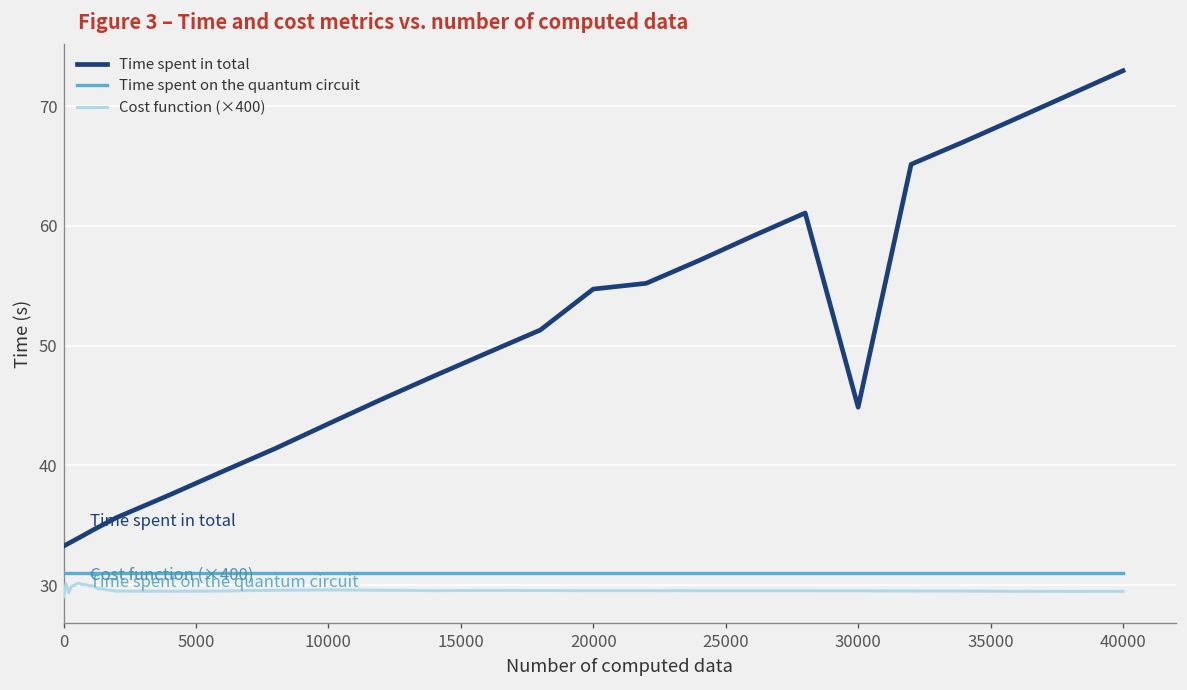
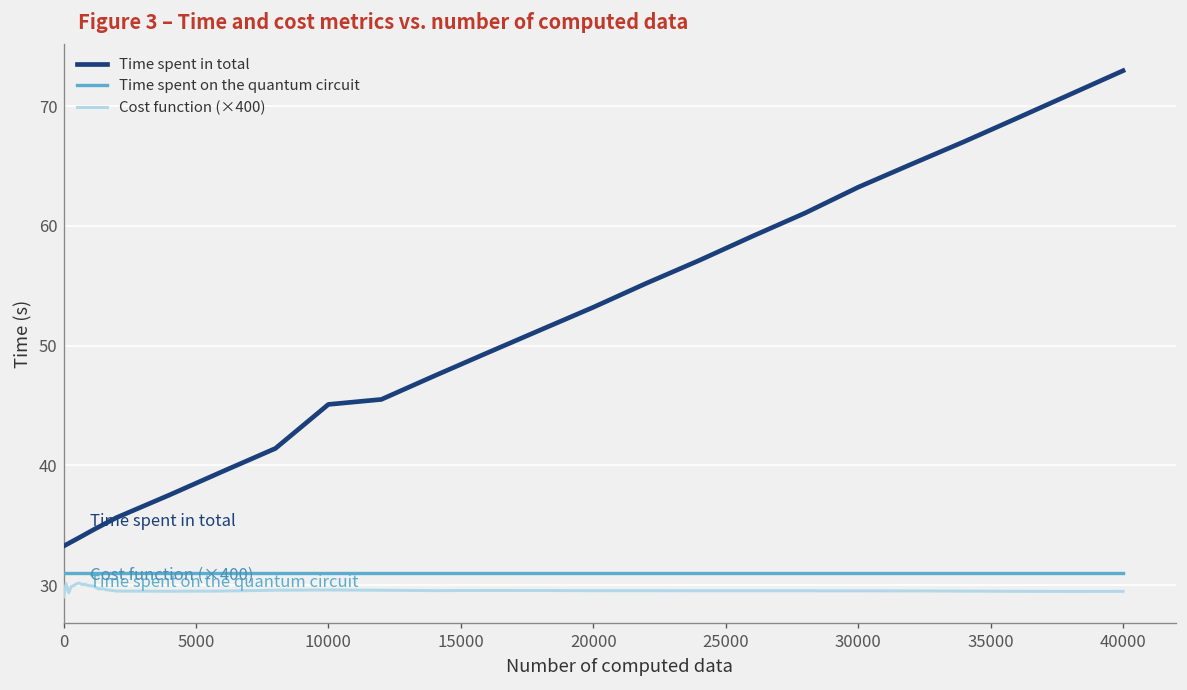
Time spent in total, 10000: 43 -> 45
Time spent in total, 20000: 55 -> 53
Time spent in total, 30000: 45 -> 63
